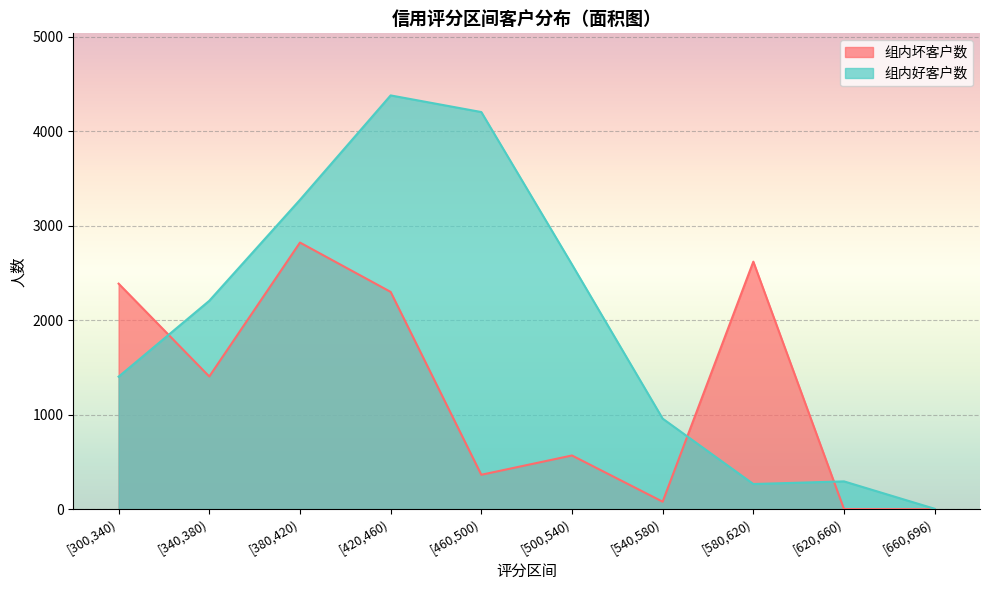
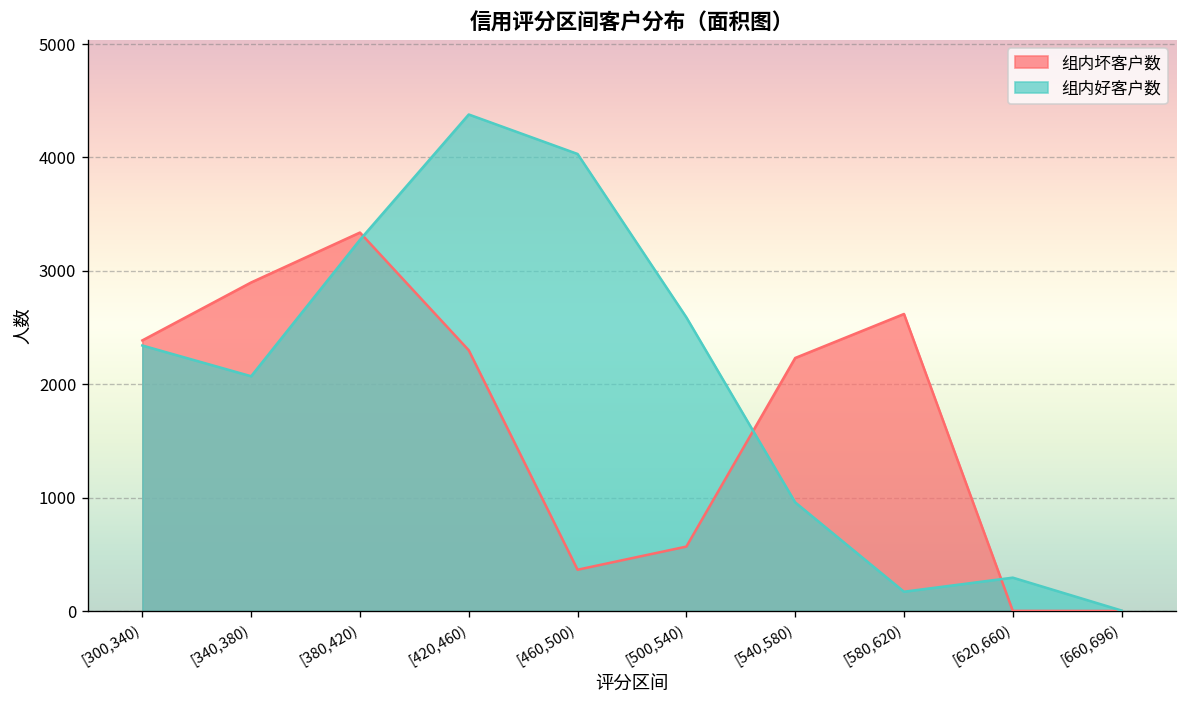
组内好客户数, [300,340): 1400 -> 2300
组内坏客户数, [340,380): 1400 -> 2900
组内好客户数, [340,380): 2200 -> 2100
组内坏客户数, [380,420): 2800 -> 3300
组内好客户数, [460,500): 4200 -> 4000
组内坏客户数, [540,580): 100 -> 2200
组内好客户数, [580,620): 300 -> 200
